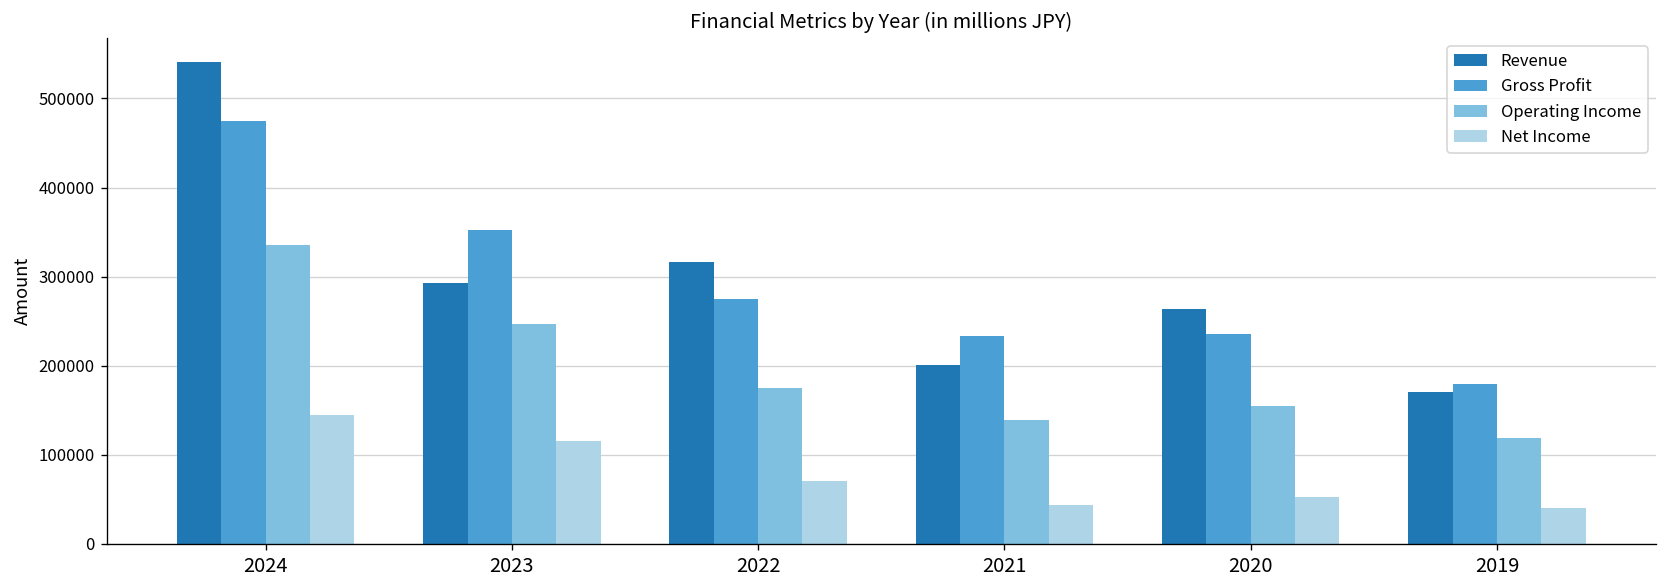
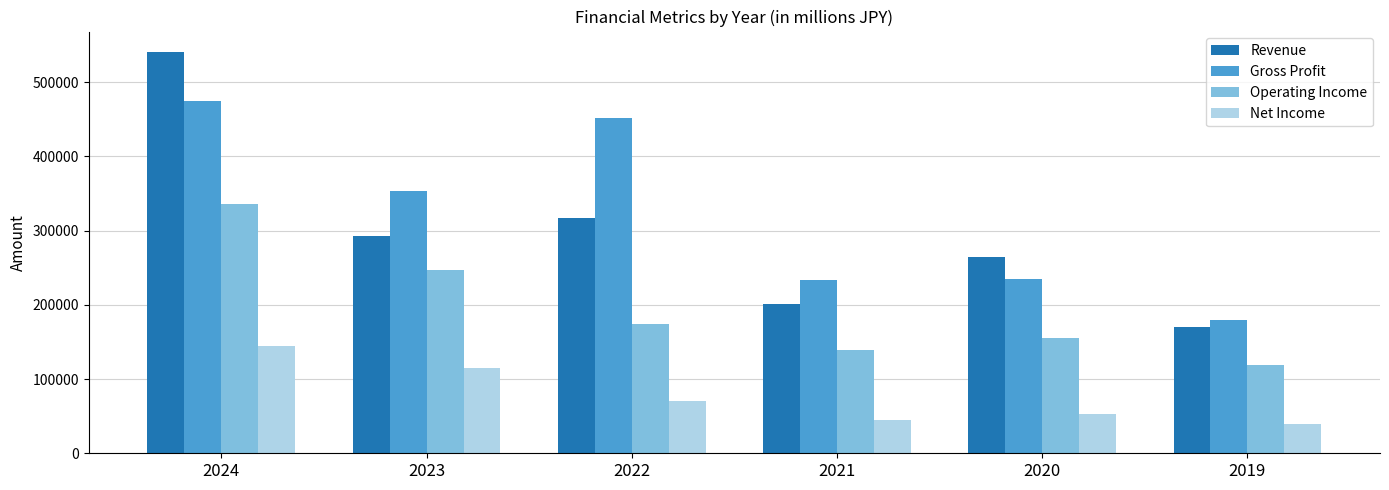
Gross Profit, 2022: 270000 -> 450000
